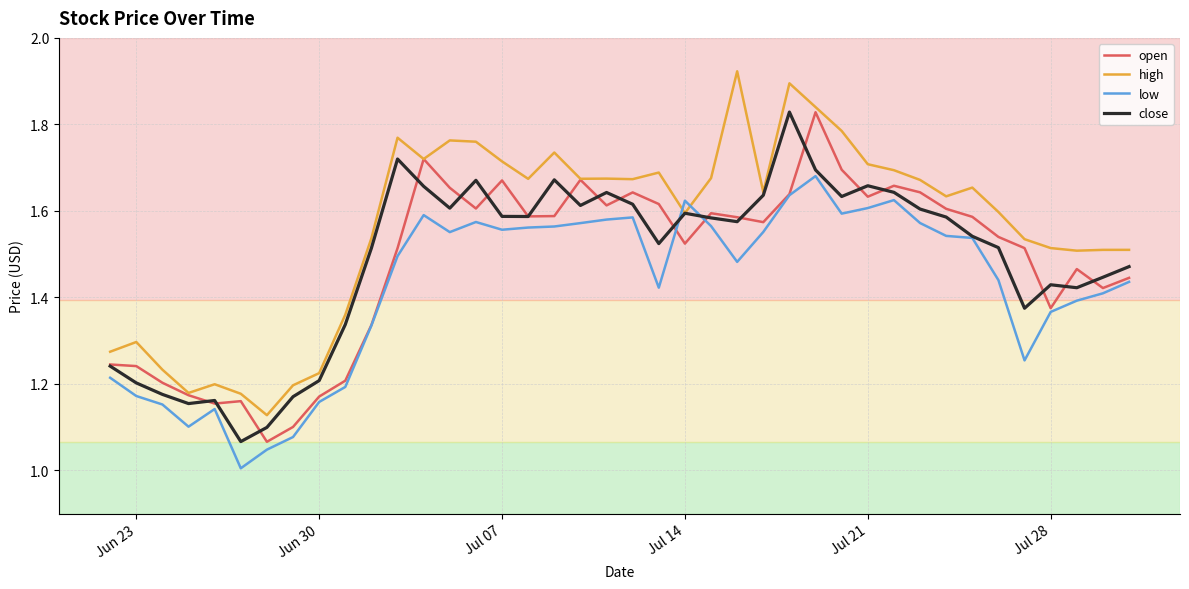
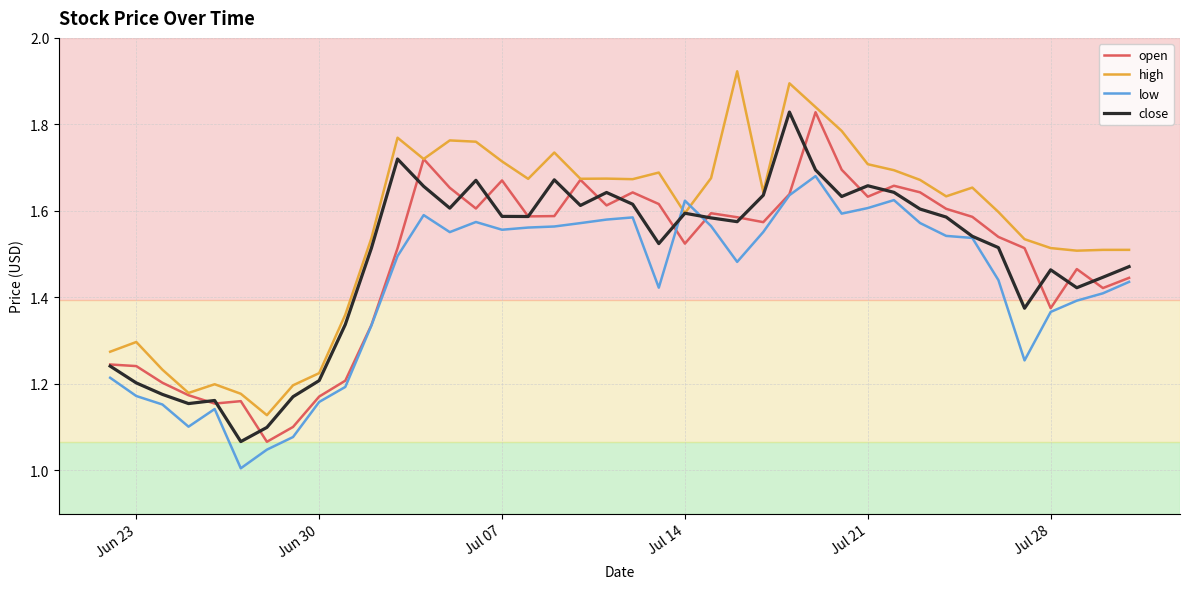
close, Jul 28: 1.43 -> 1.46
